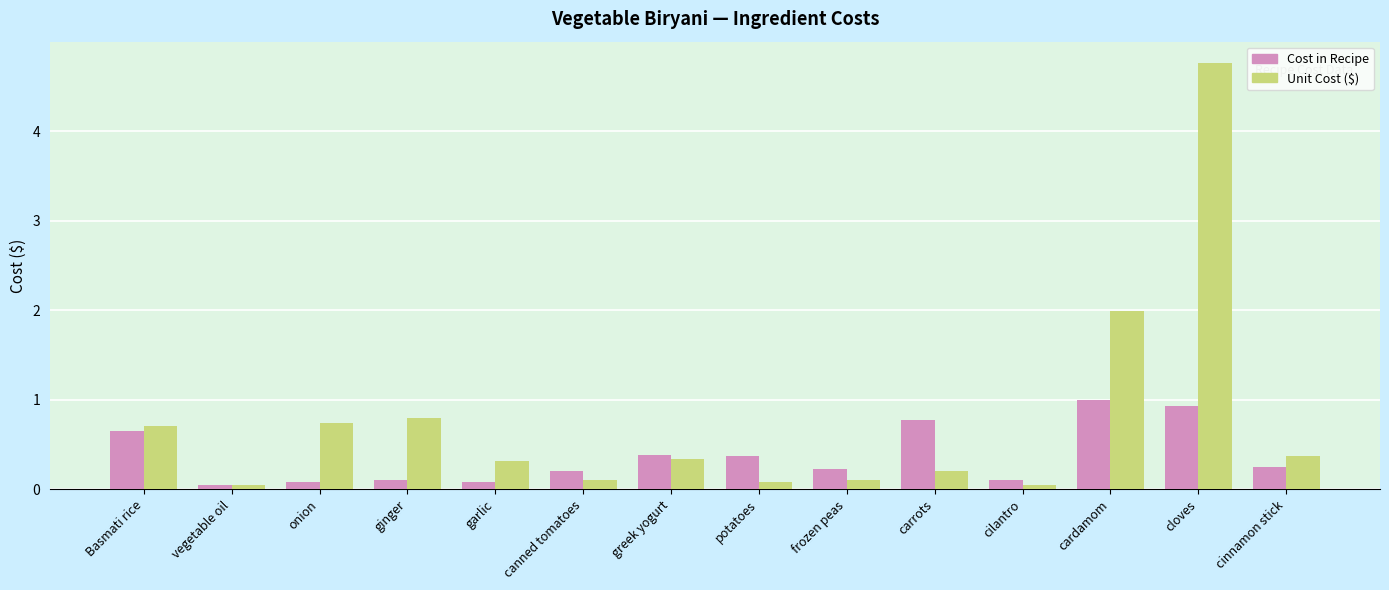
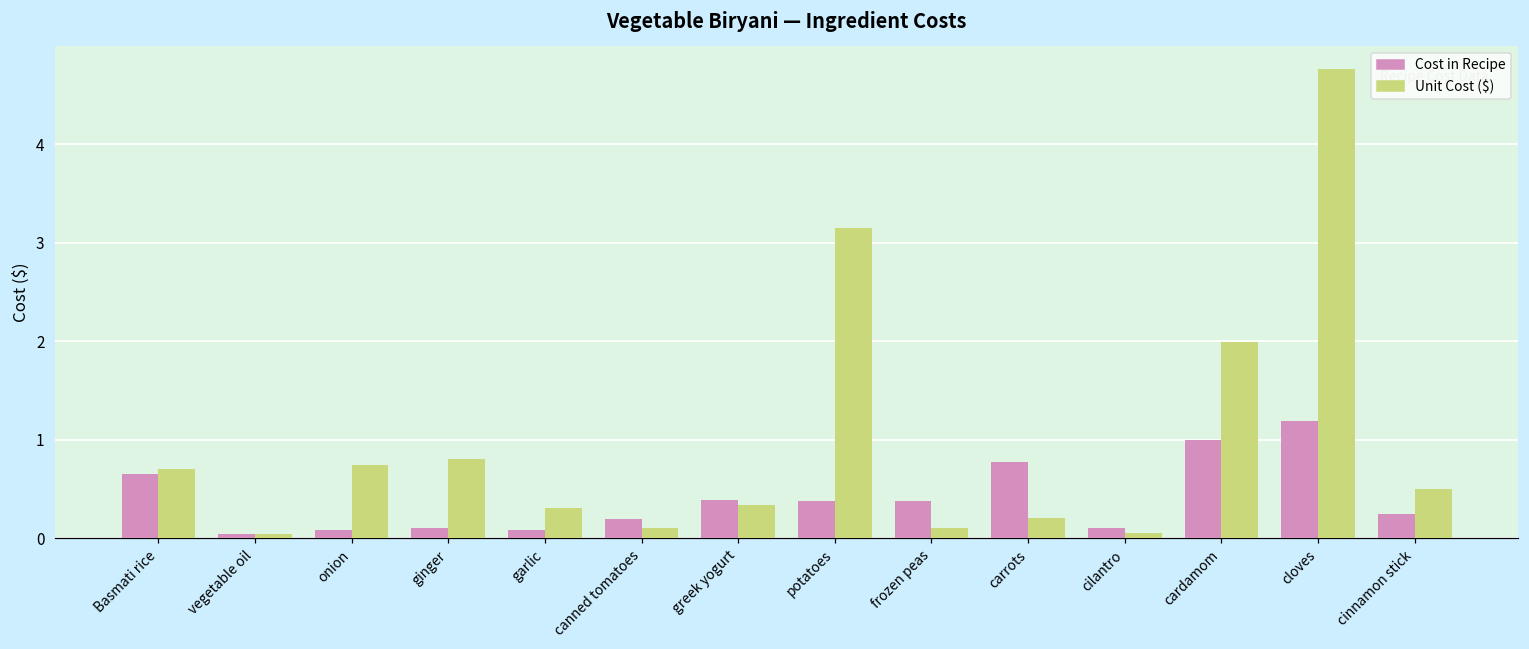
Unit Cost ($), potatoes: 0.1 -> 3.1
Cost in Recipe, frozen peas: 0.2 -> 0.4
Cost in Recipe, cloves: 0.9 -> 1.2
Unit Cost ($), cinnamon stick: 0.4 -> 0.5
